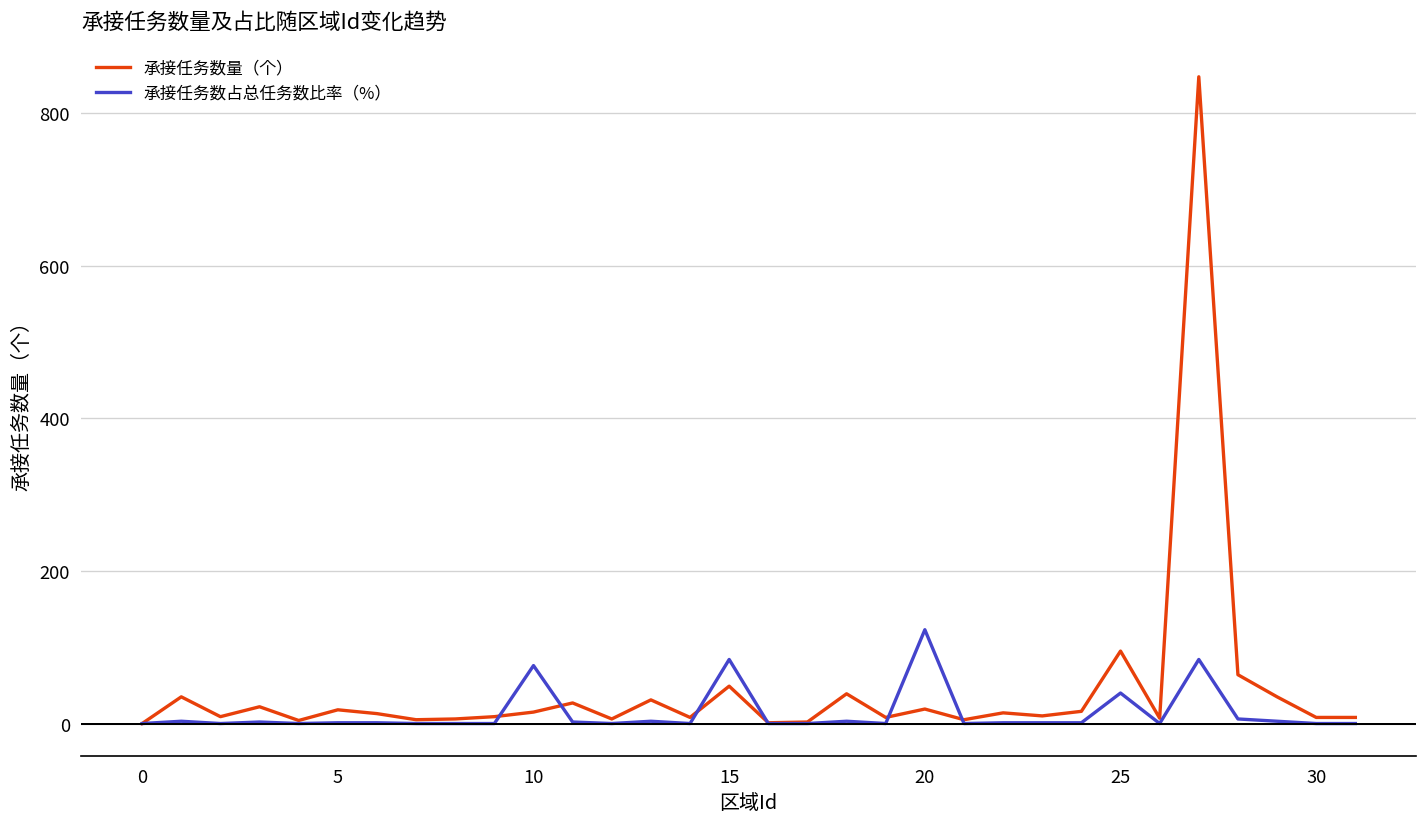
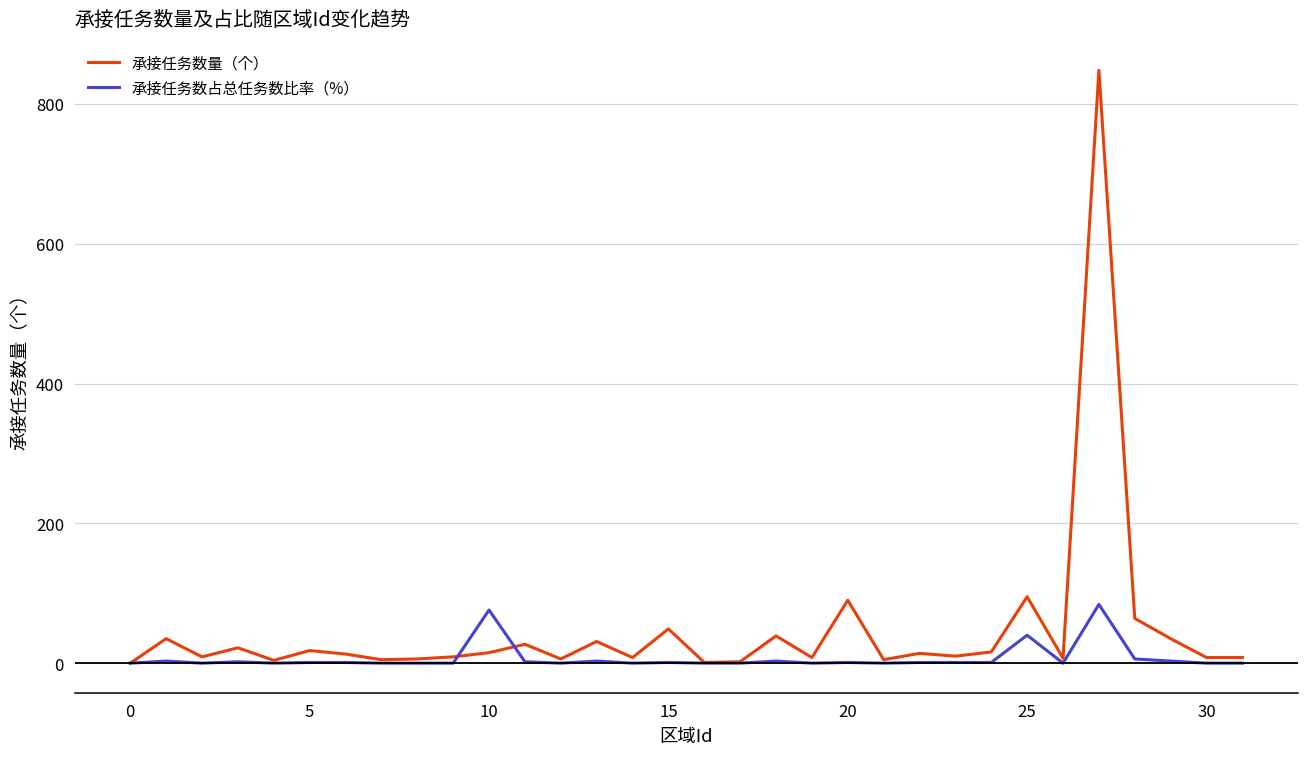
承接任务数占总任务数比率（%）, 15: 80 -> 0
承接任务数量（个）, 20: 20 -> 90
承接任务数占总任务数比率（%）, 20: 120 -> 0
